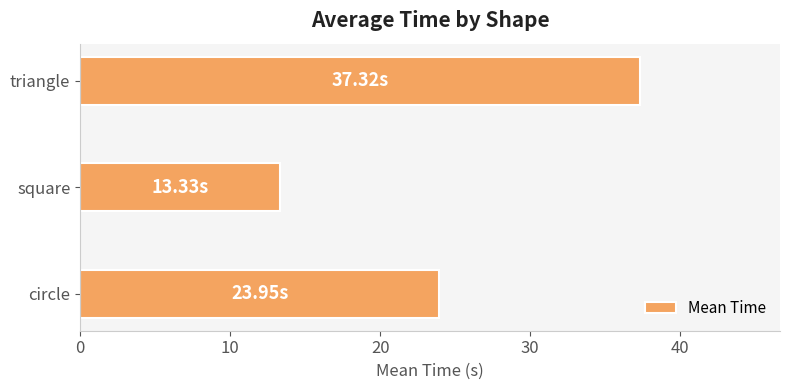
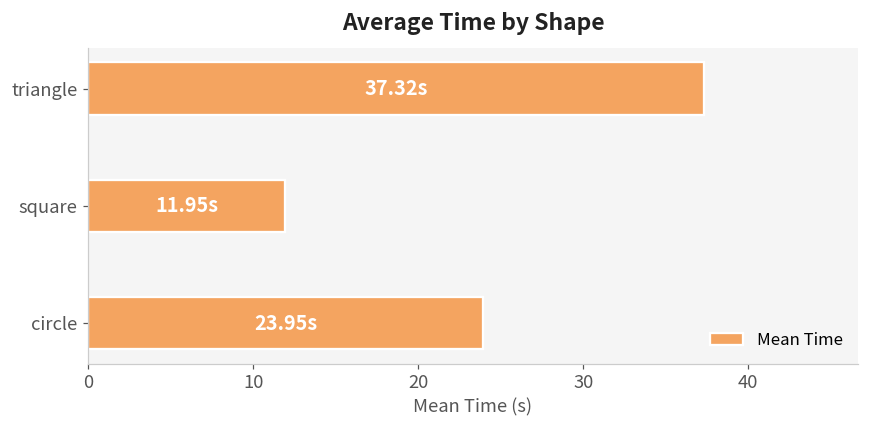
square: 13.33s -> 11.95s
